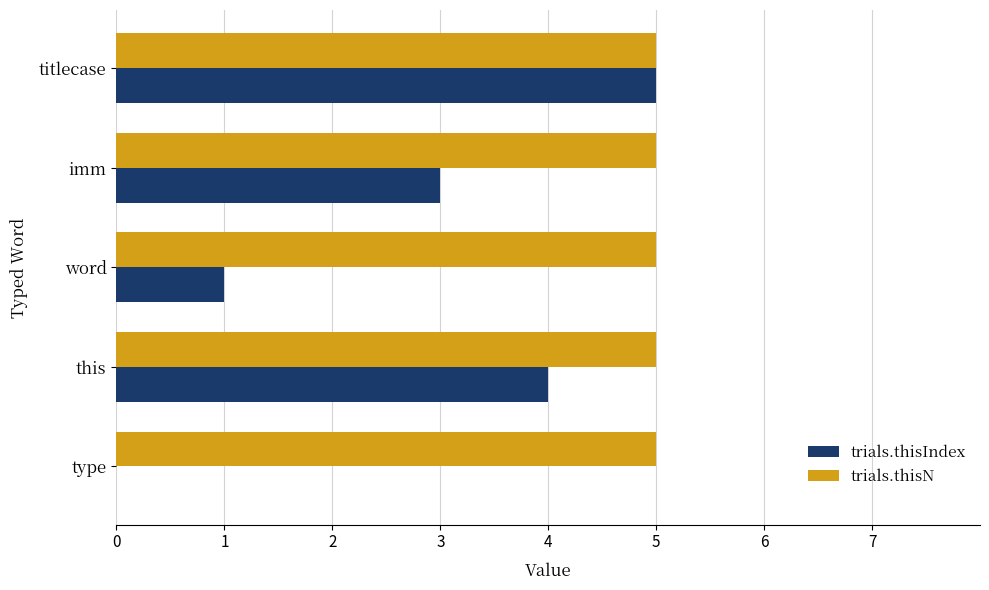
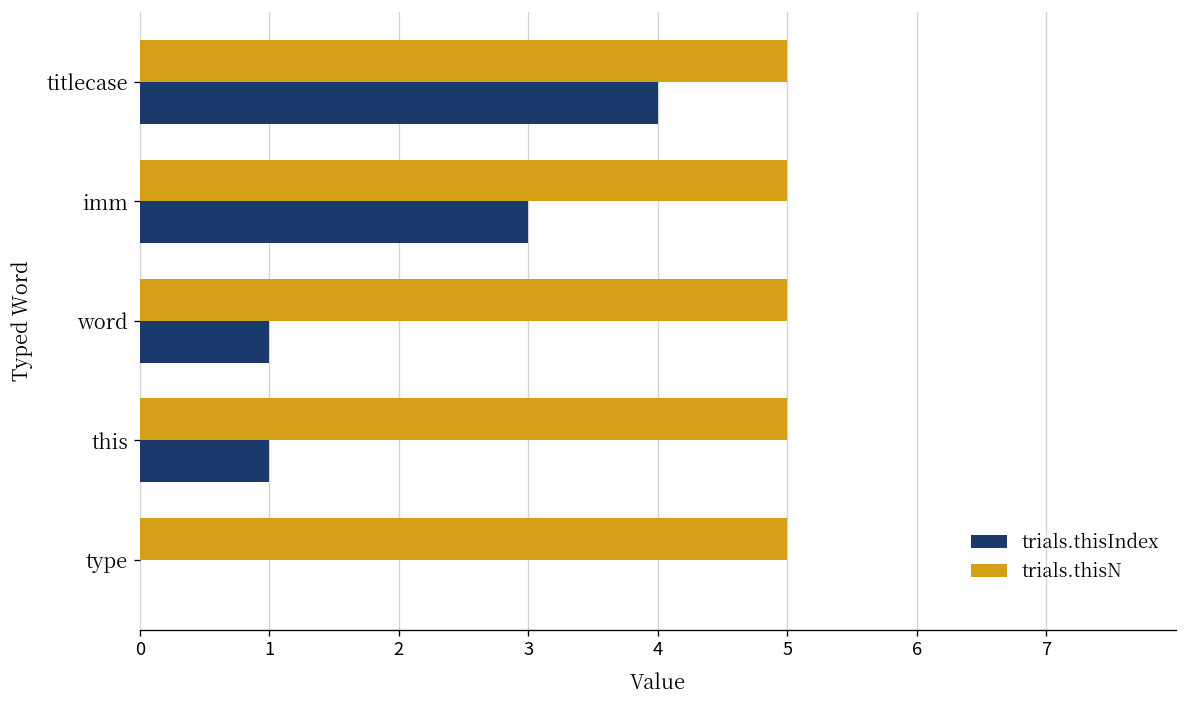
trials.thisIndex, titlecase: 5 -> 4
trials.thisIndex, this: 4 -> 1
